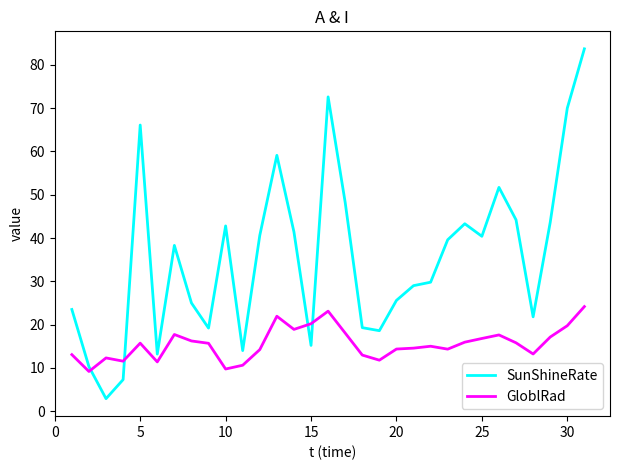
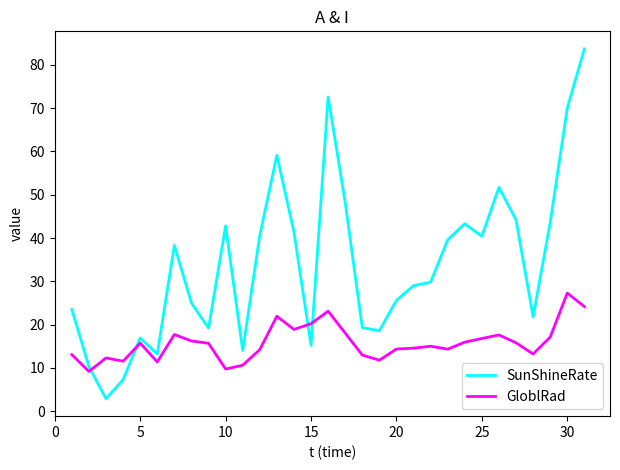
SunShineRate, 5: 66 -> 17
GloblRad, 30: 20 -> 27
